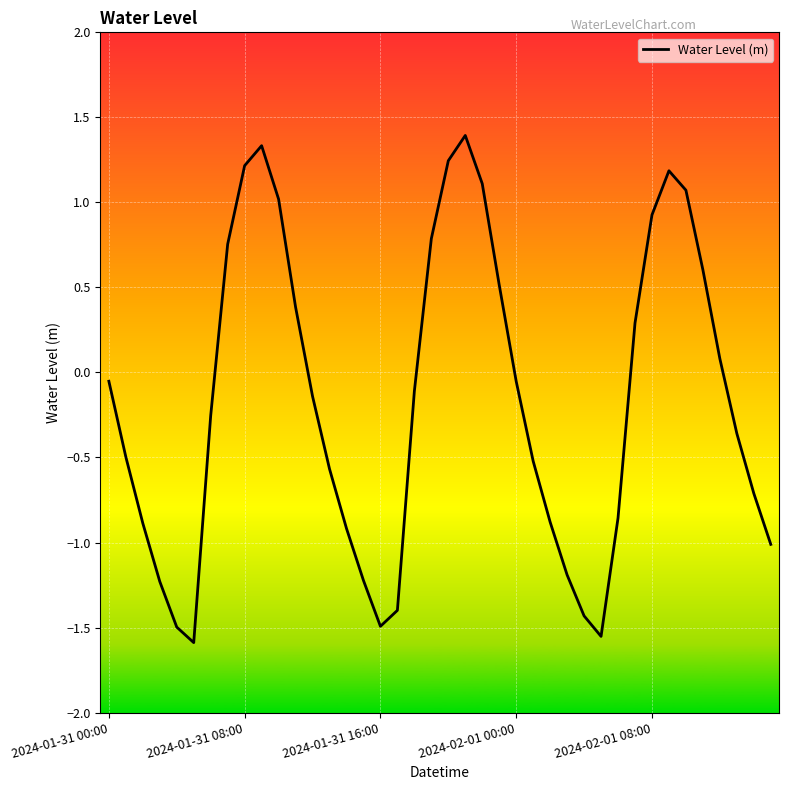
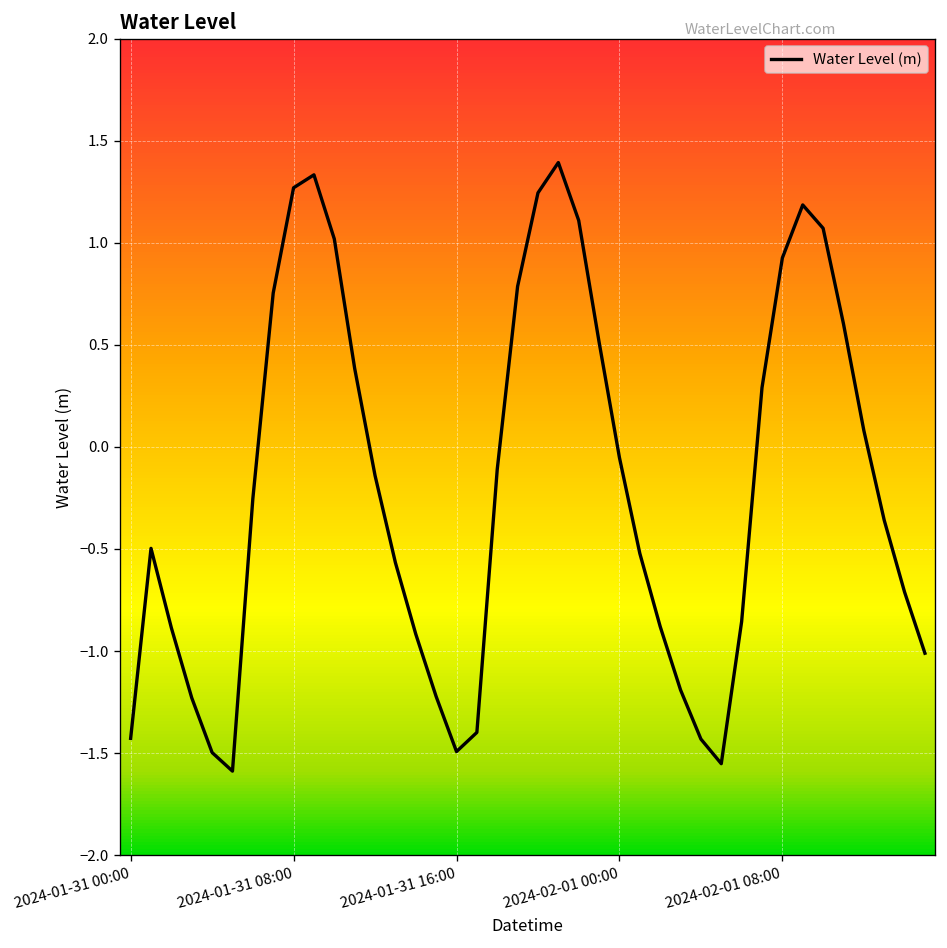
2024-01-31 00:00: -0.05 -> -1.43
2024-01-31 08:00: 1.22 -> 1.27
